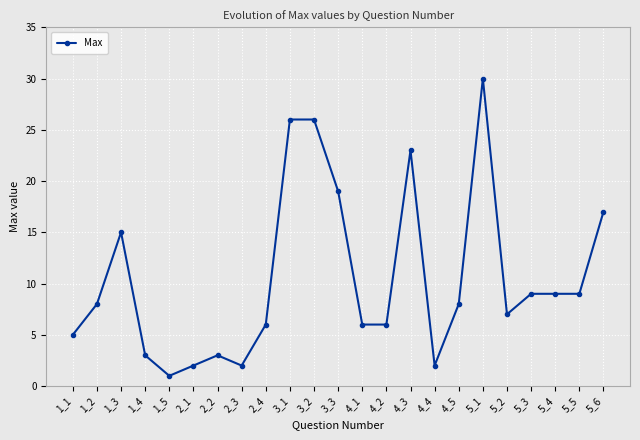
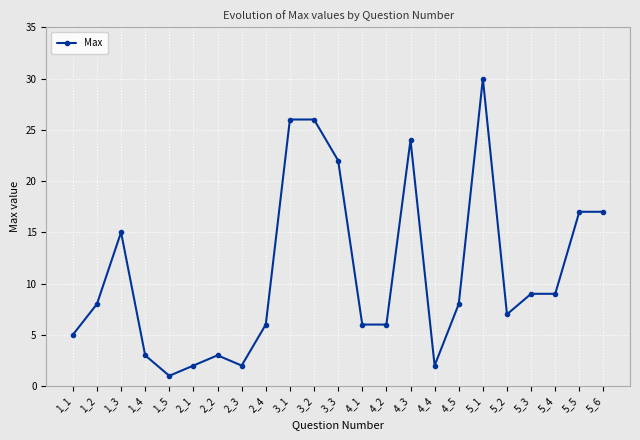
3_3: 19 -> 22
4_3: 23 -> 24
5_5: 9 -> 17
